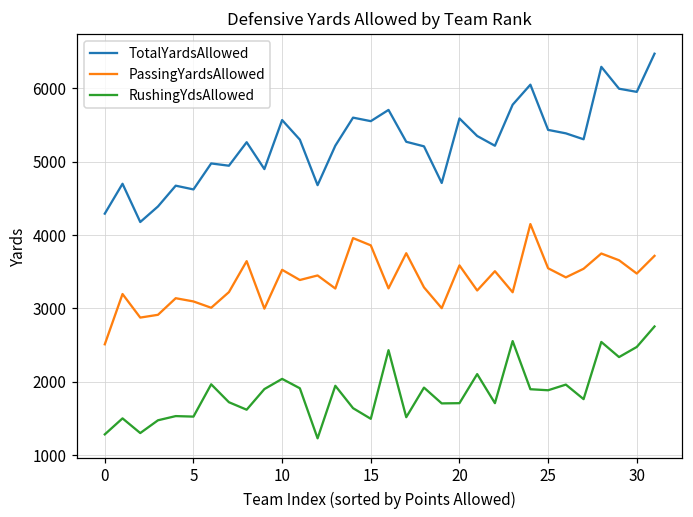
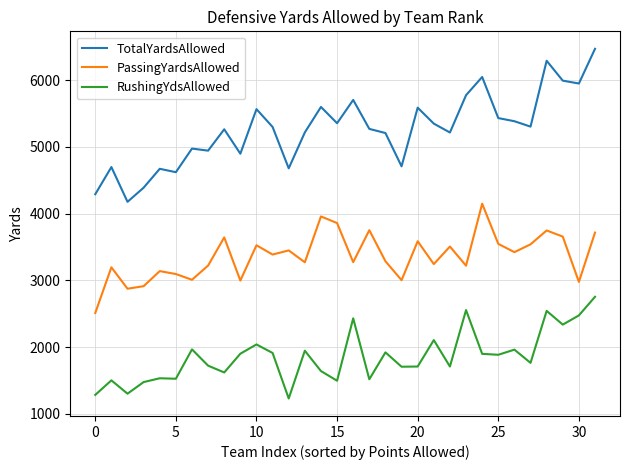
TotalYardsAllowed, 15: 5600 -> 5400
PassingYardsAllowed, 30: 3500 -> 3000
